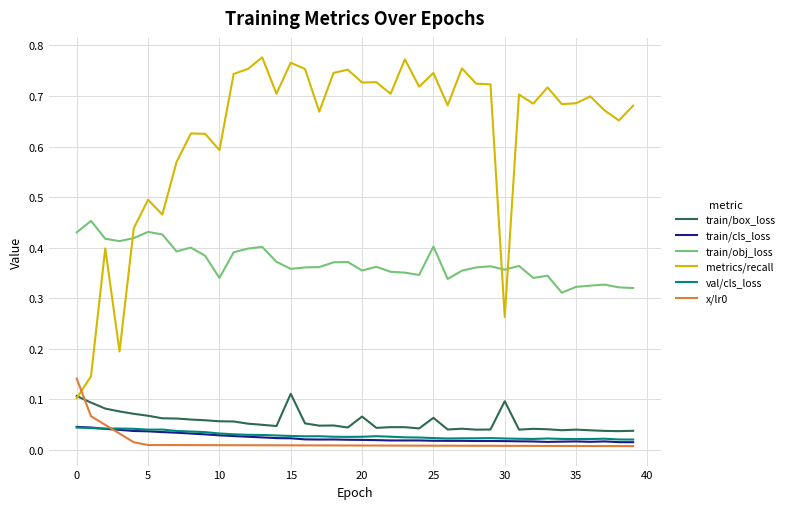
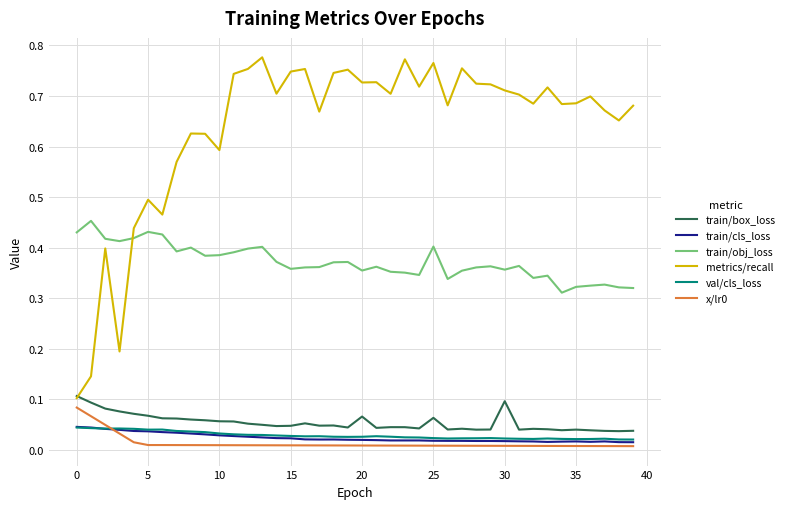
x/lr0, 0: 0.14 -> 0.08
train/obj_loss, 10: 0.34 -> 0.39
train/box_loss, 15: 0.11 -> 0.05
metrics/recall, 15: 0.77 -> 0.75
metrics/recall, 25: 0.75 -> 0.77
metrics/recall, 30: 0.26 -> 0.71
